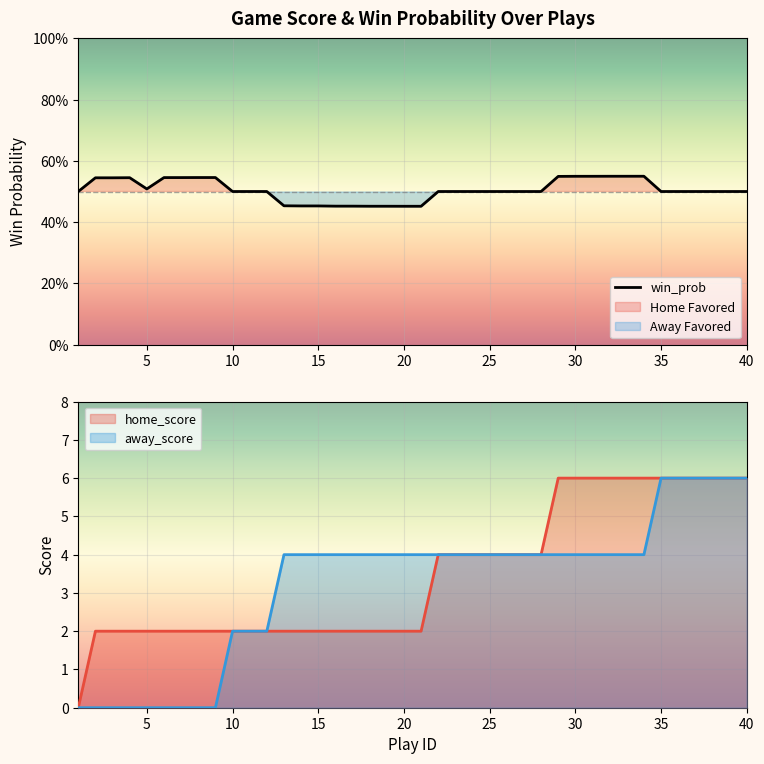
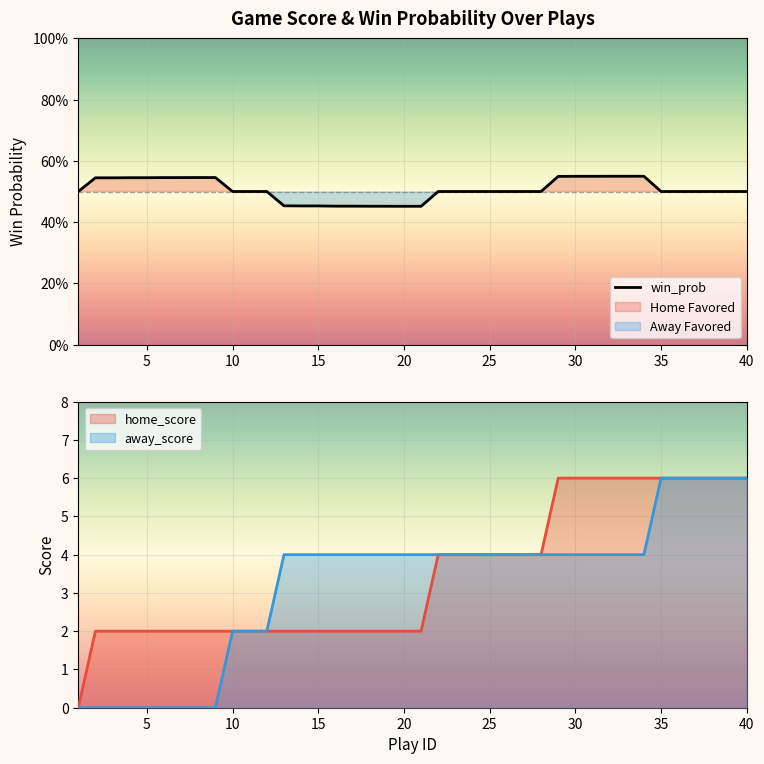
Game Score & Win Probability Over Plays, win_prob, 5: 51% -> 55%
